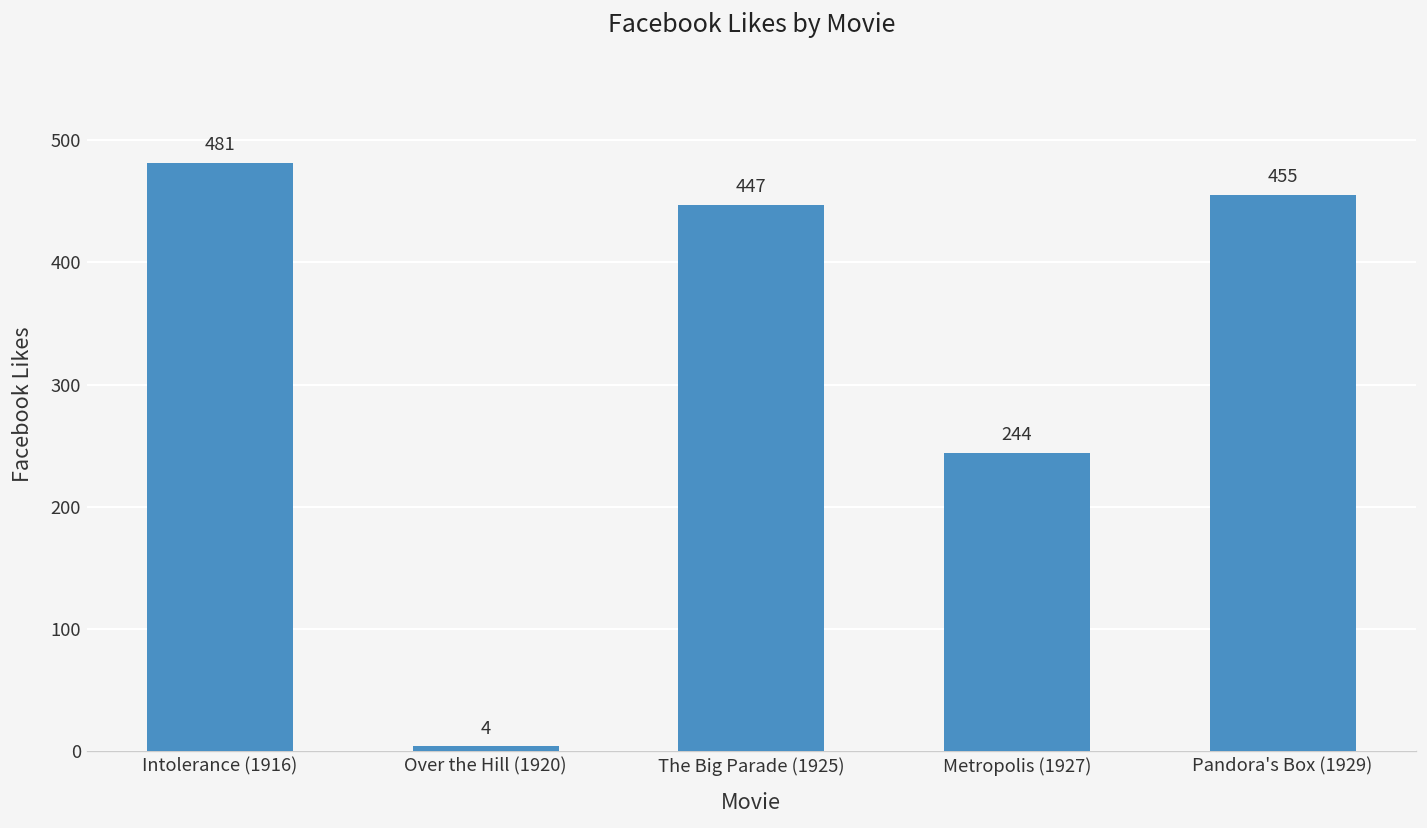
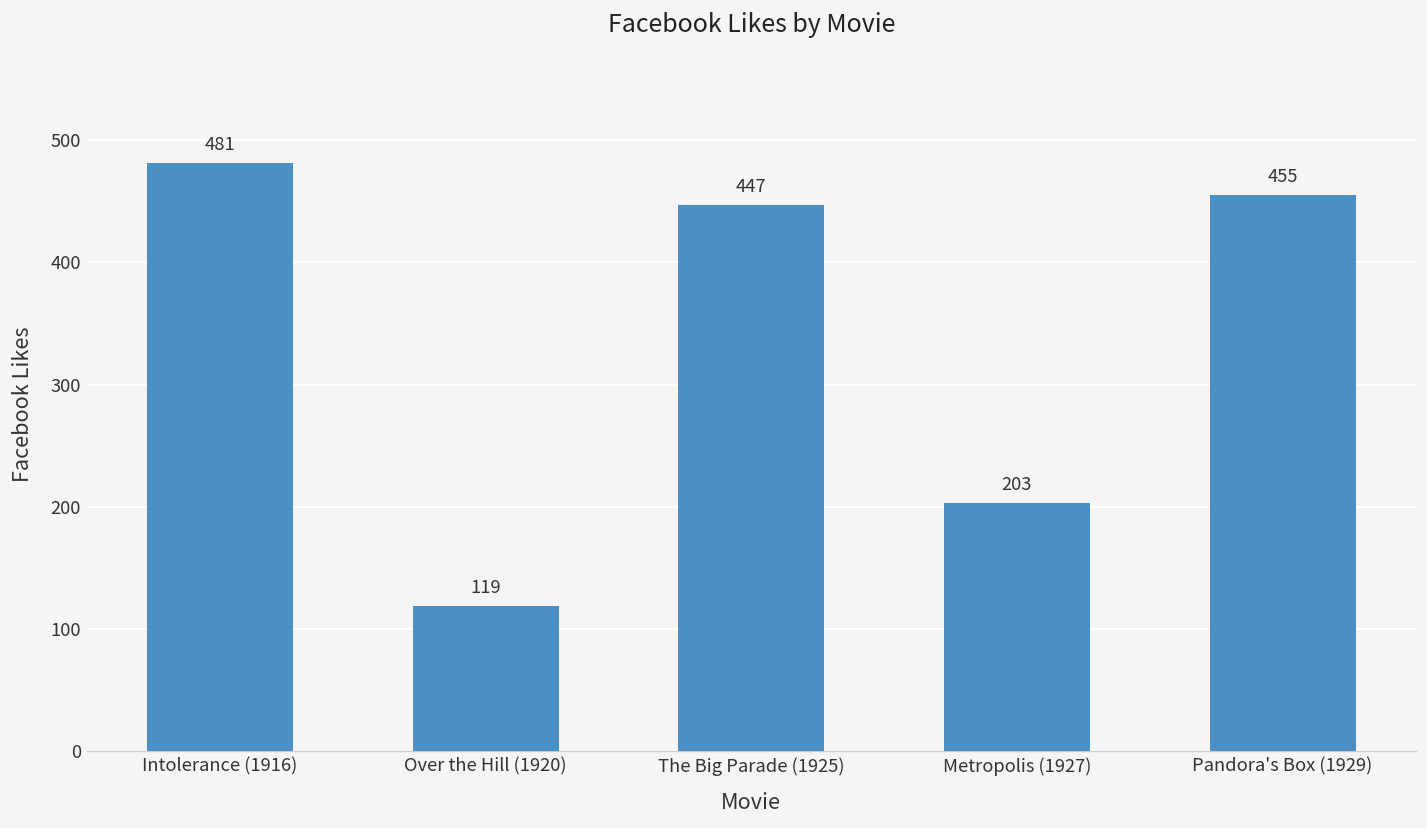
Over the Hill (1920): 4 -> 119
Metropolis (1927): 244 -> 203
